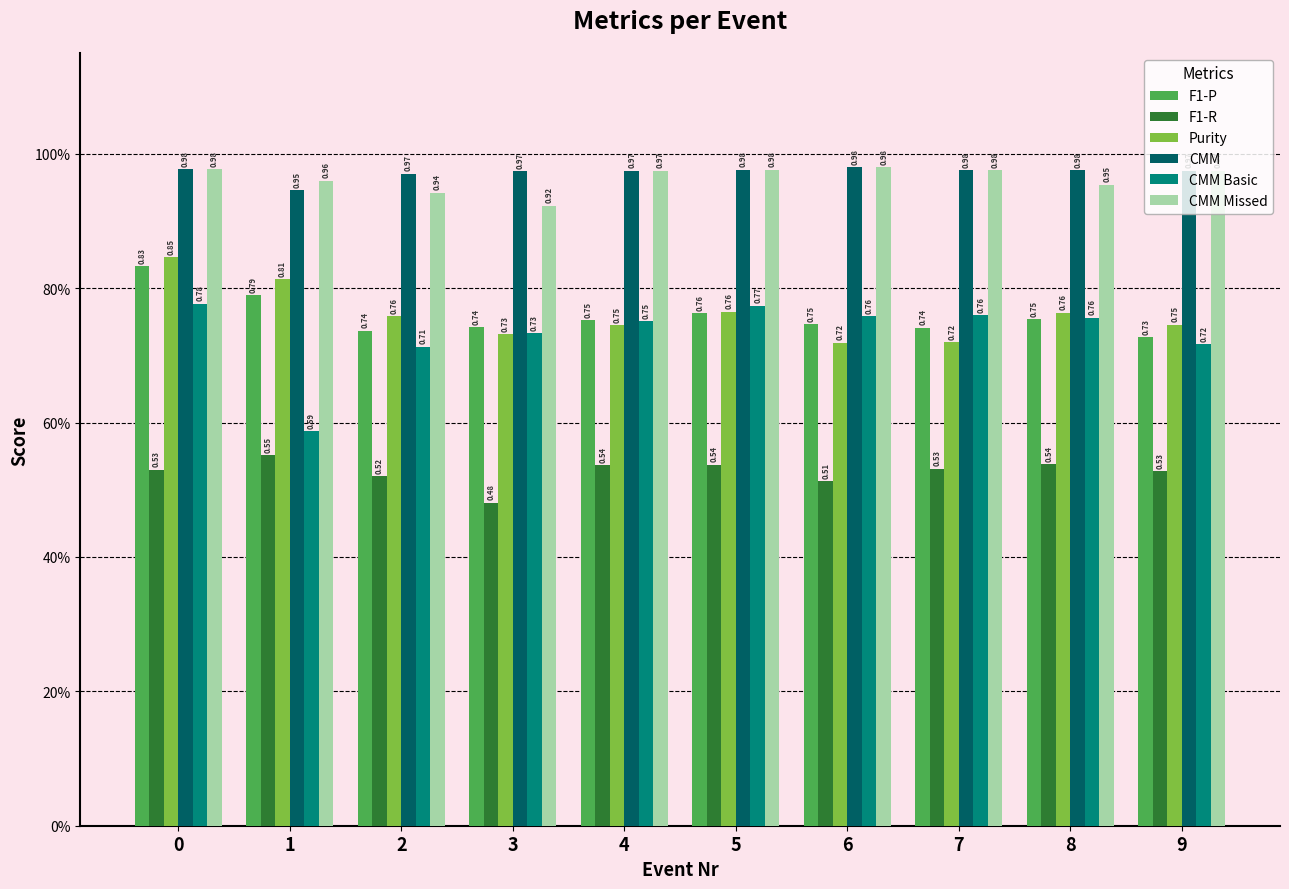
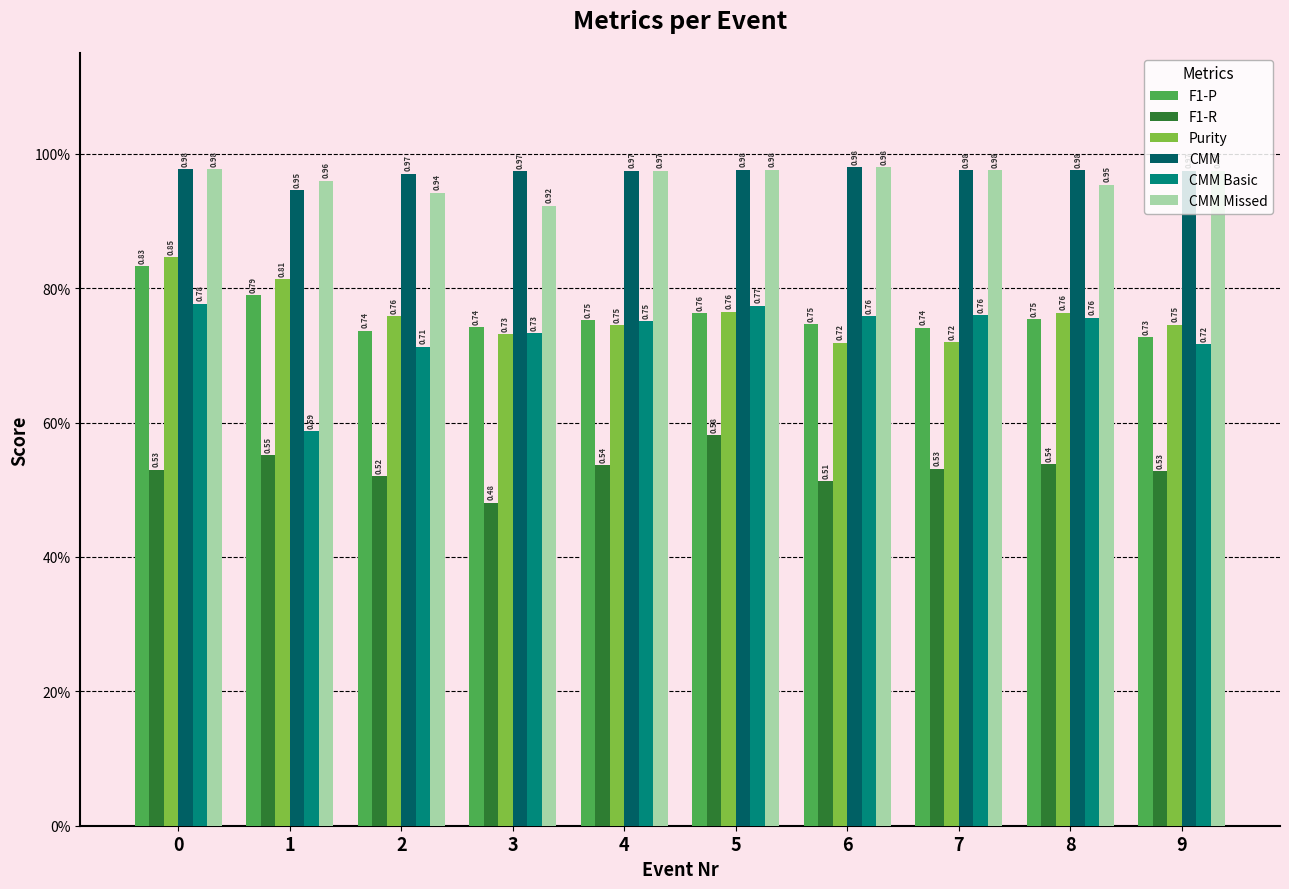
F1-R, 5: 0.54 -> 0.58
